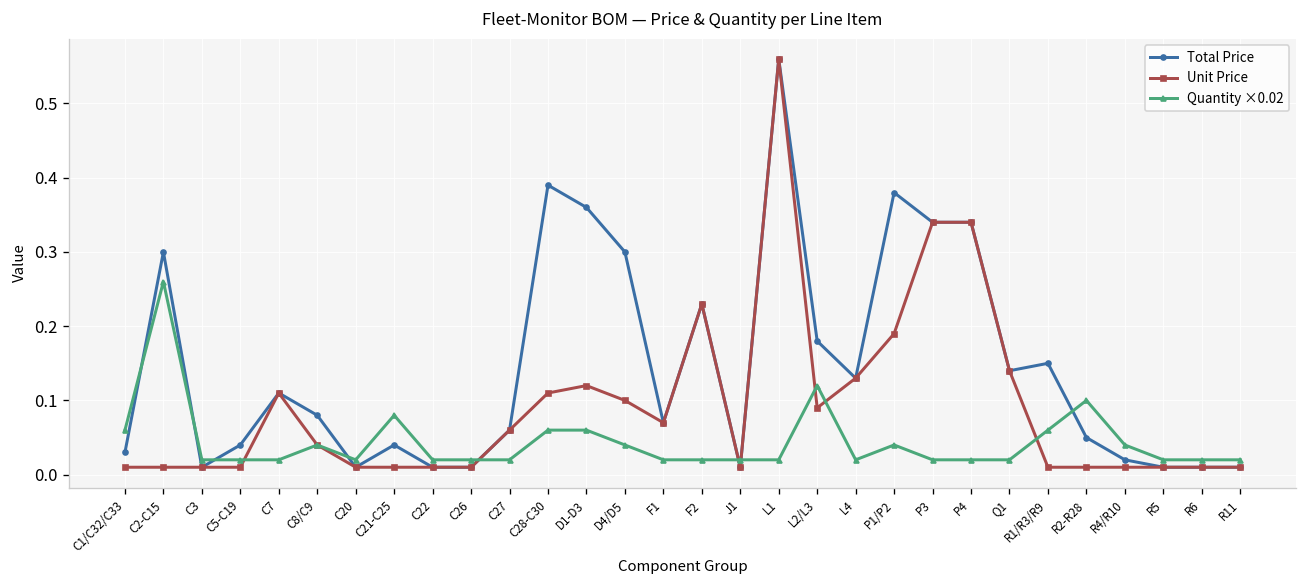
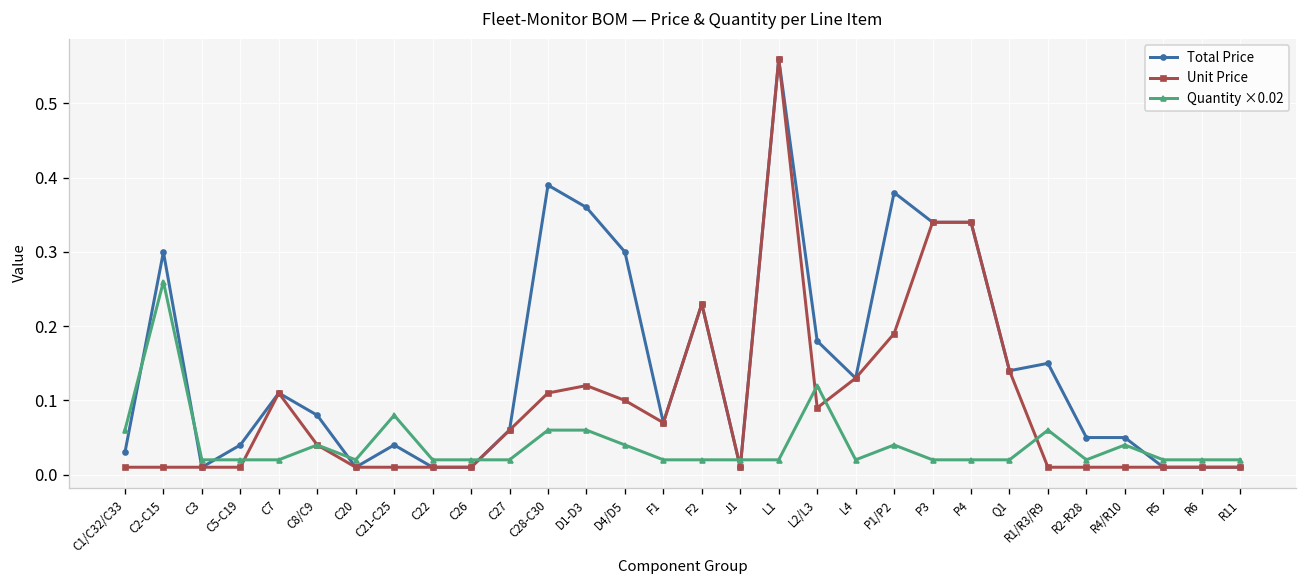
Quantity ×0.02, R2-R28: 0.10 -> 0.02
Total Price, R4/R10: 0.02 -> 0.05
